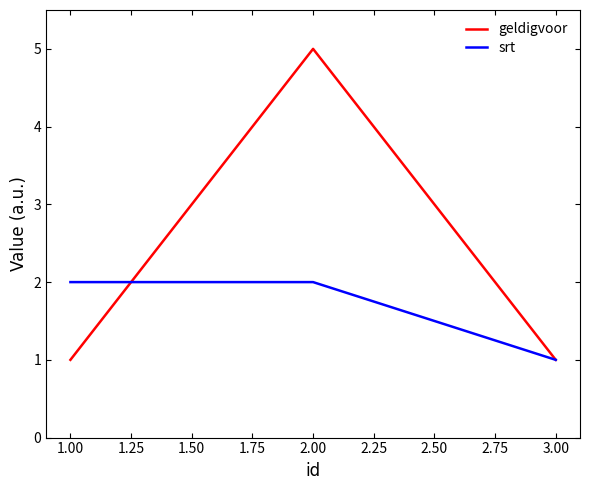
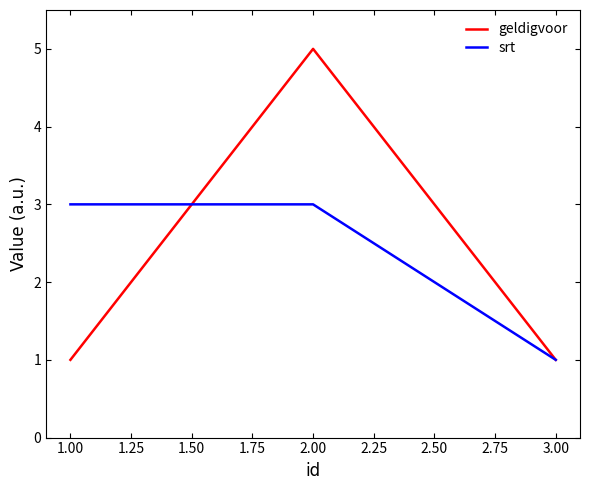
srt, 1.00: 2 -> 3
srt, 2.00: 2 -> 3
